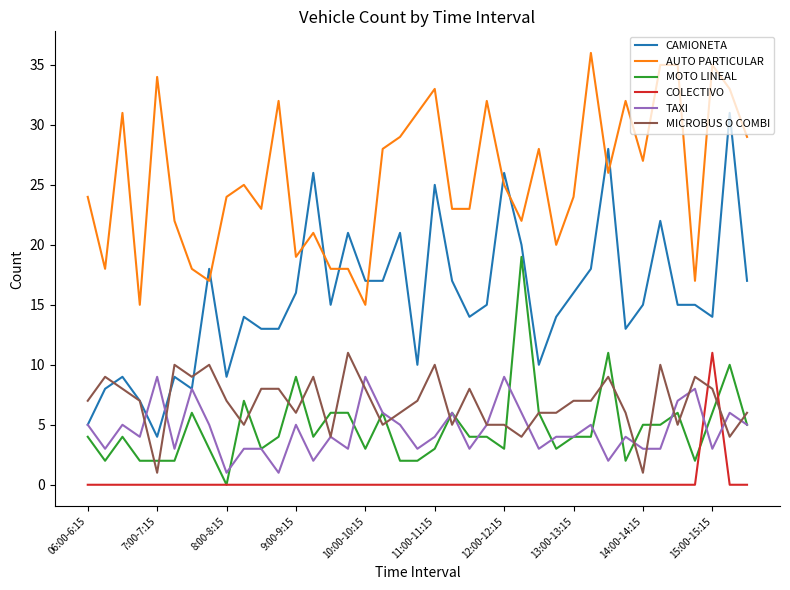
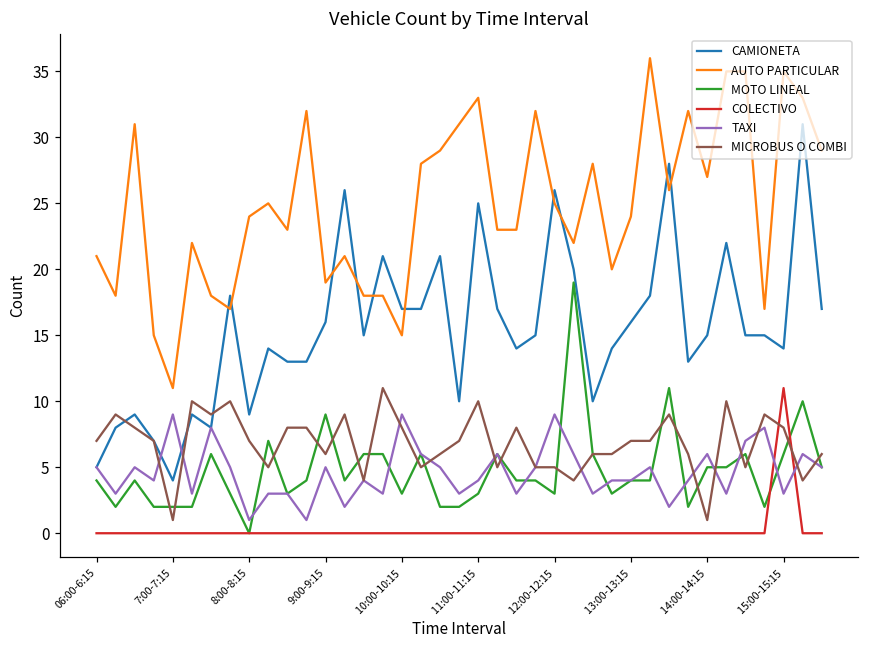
AUTO PARTICULAR, 06:00-6:15: 24 -> 21
AUTO PARTICULAR, 7:00-7:15: 34 -> 11
TAXI, 14:00-14:15: 3 -> 6
